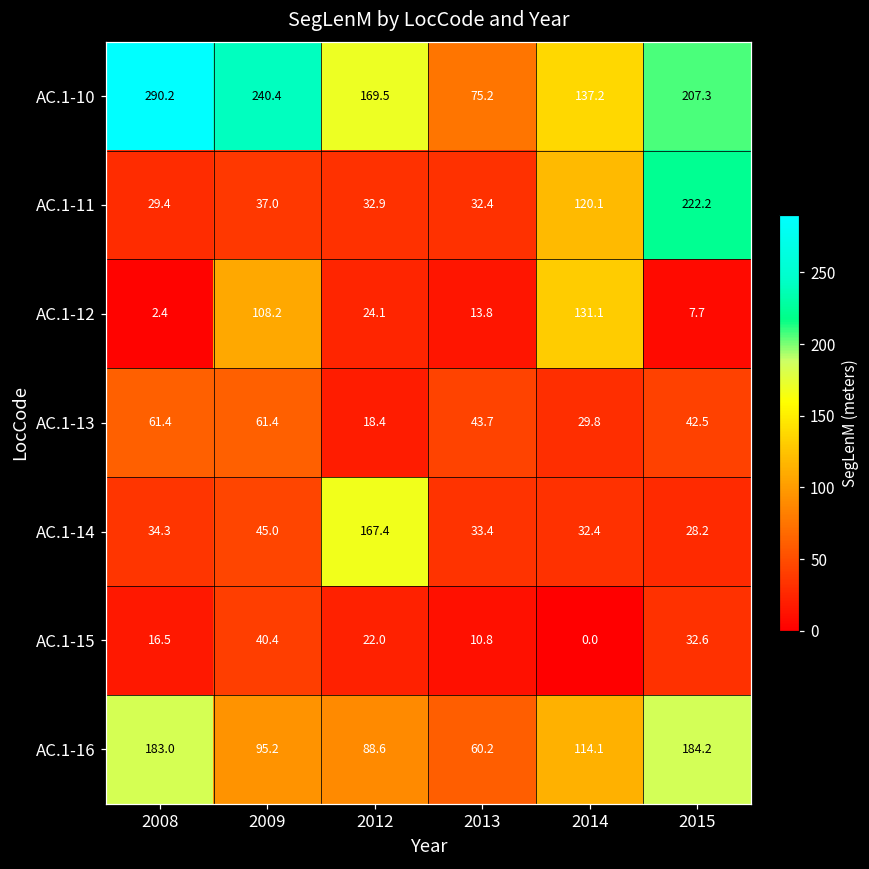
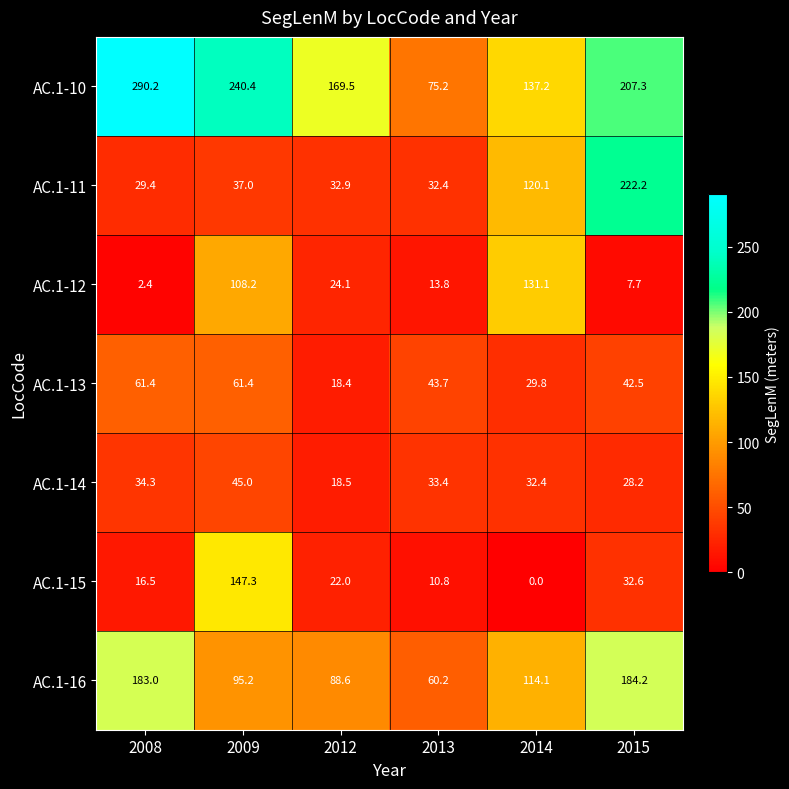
AC.1-14, 2012: 167.4 -> 18.5
AC.1-15, 2009: 40.4 -> 147.3
